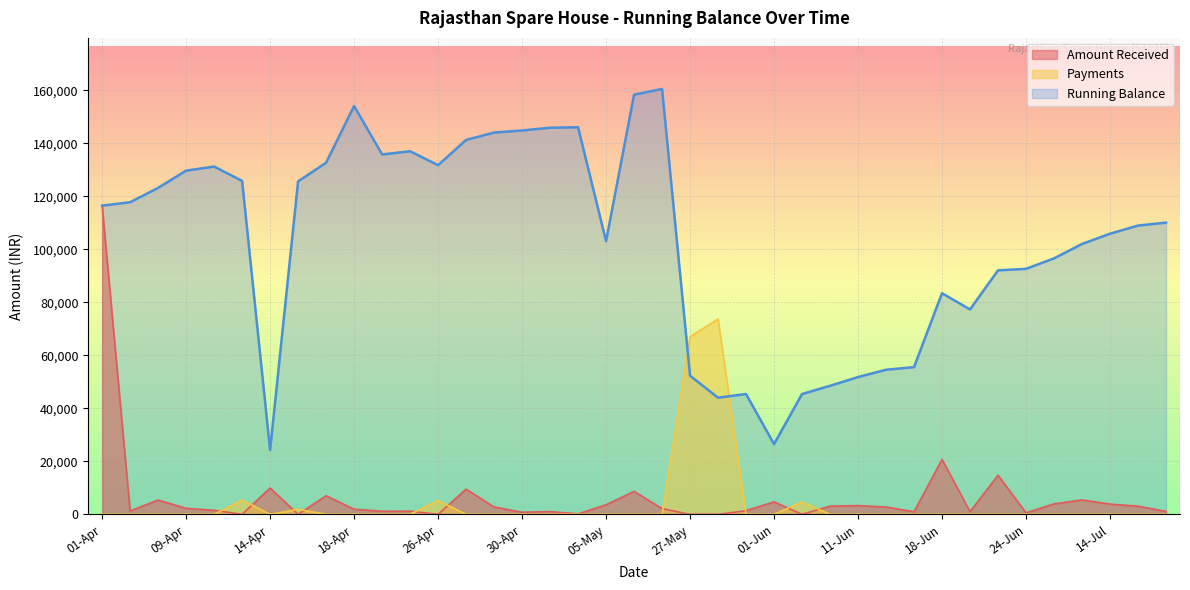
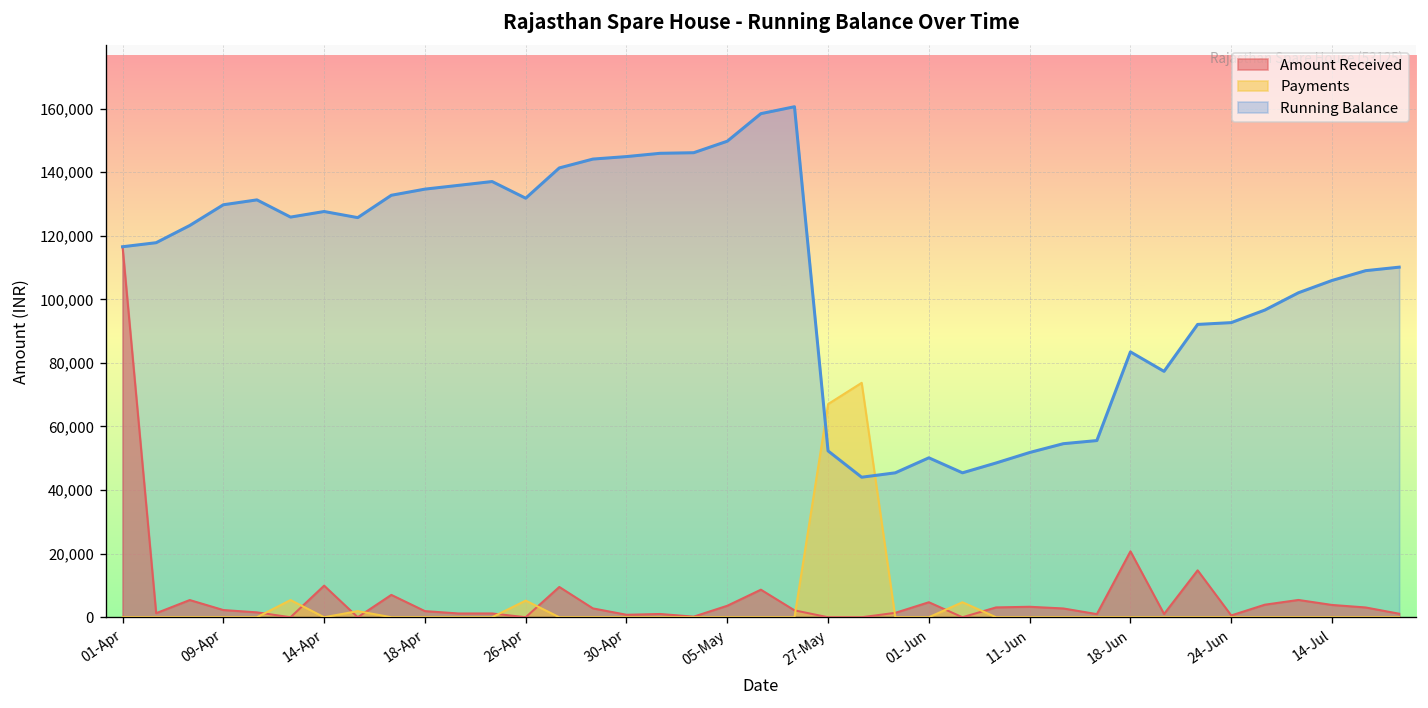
Running Balance, 14-Apr: 24,000 -> 128,000
Running Balance, 18-Apr: 154,000 -> 135,000
Running Balance, 05-May: 103,000 -> 150,000
Running Balance, 01-Jun: 27,000 -> 50,000
